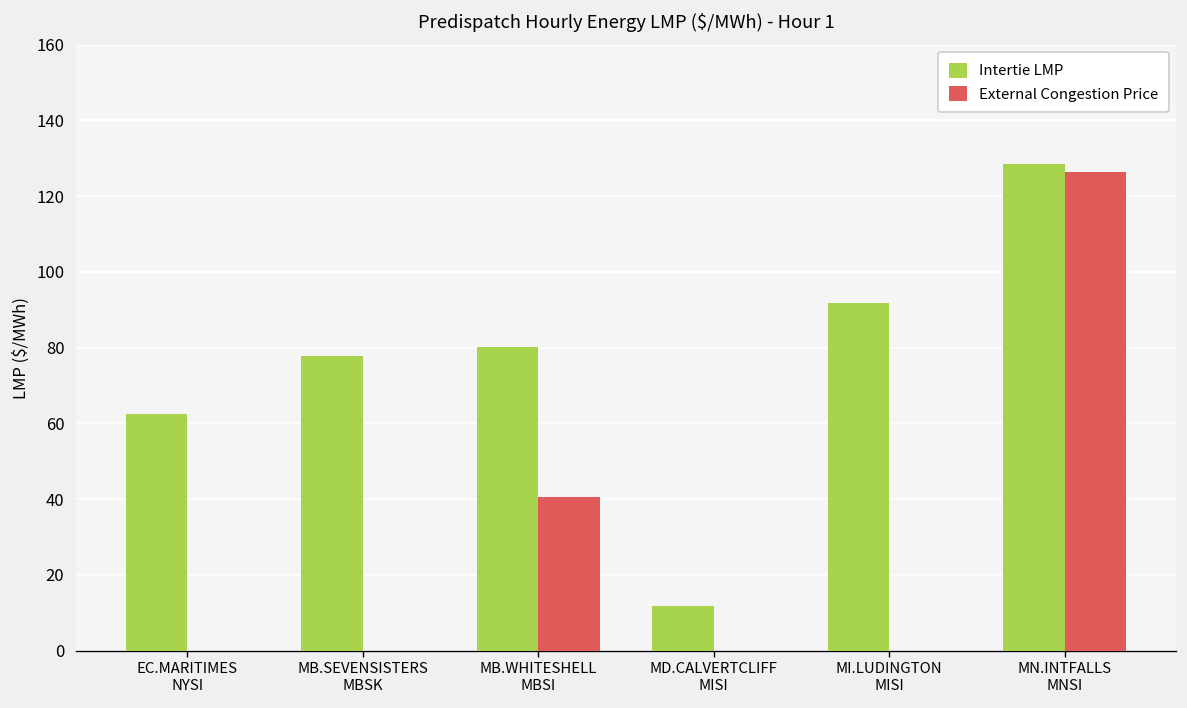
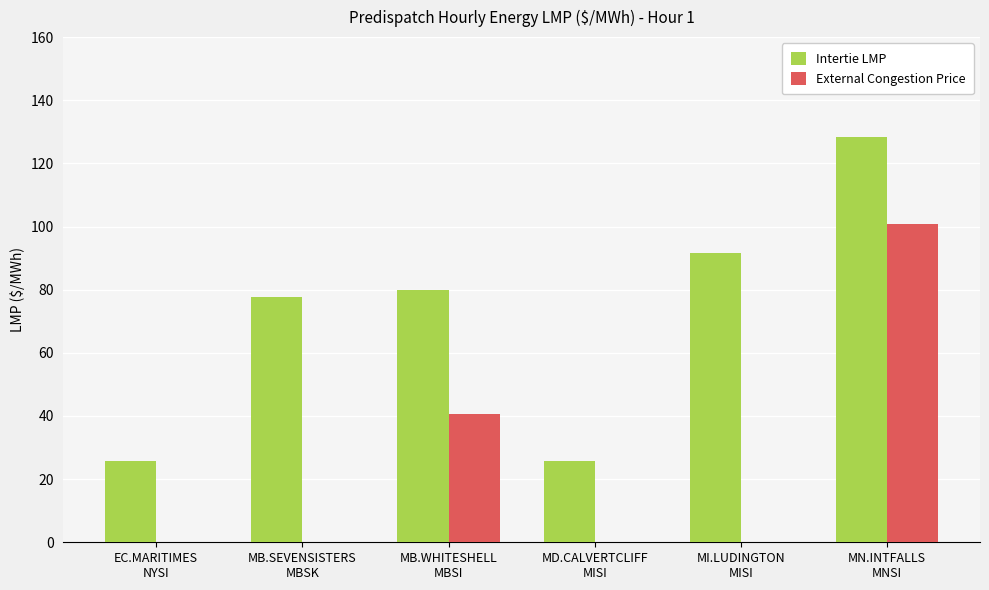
Intertie LMP, EC.MARITIMES NYSI: 63 -> 26
Intertie LMP, MD.CALVERTCLIFF MISI: 12 -> 26
External Congestion Price, MN.INTFALLS MNSI: 126 -> 101
